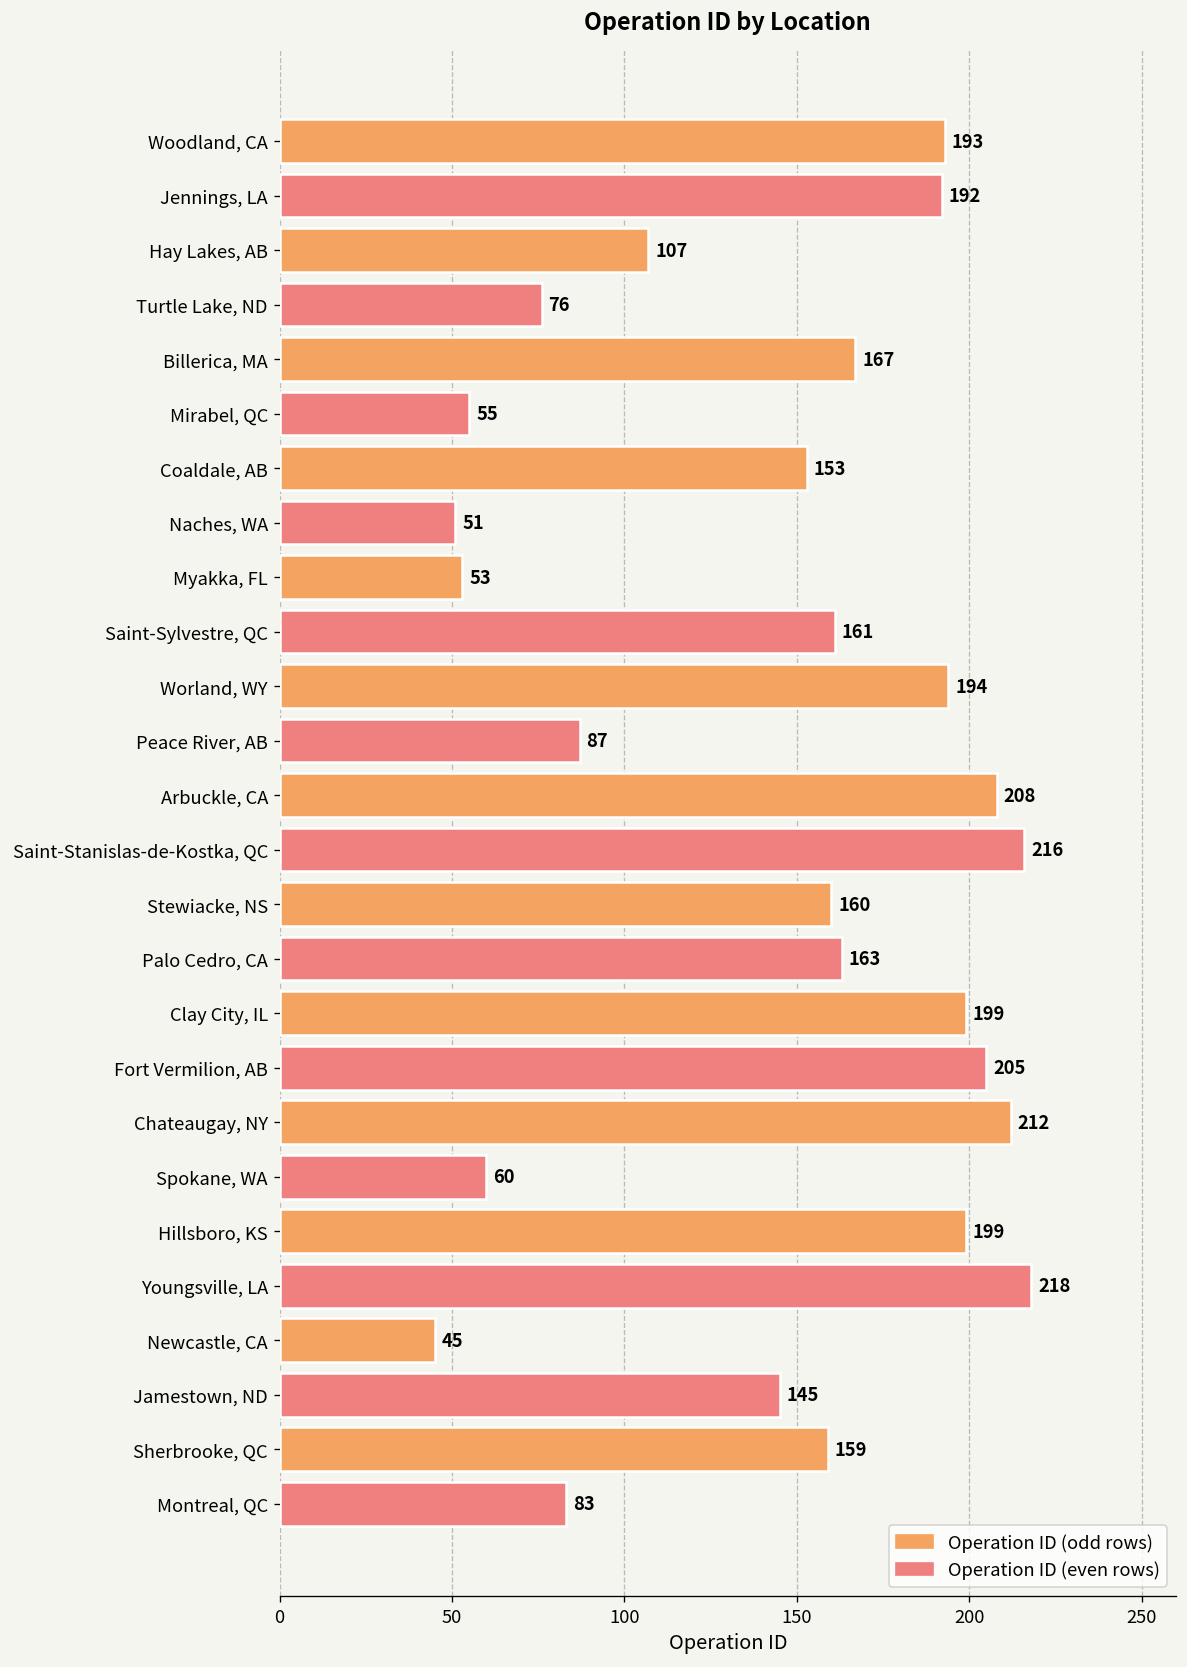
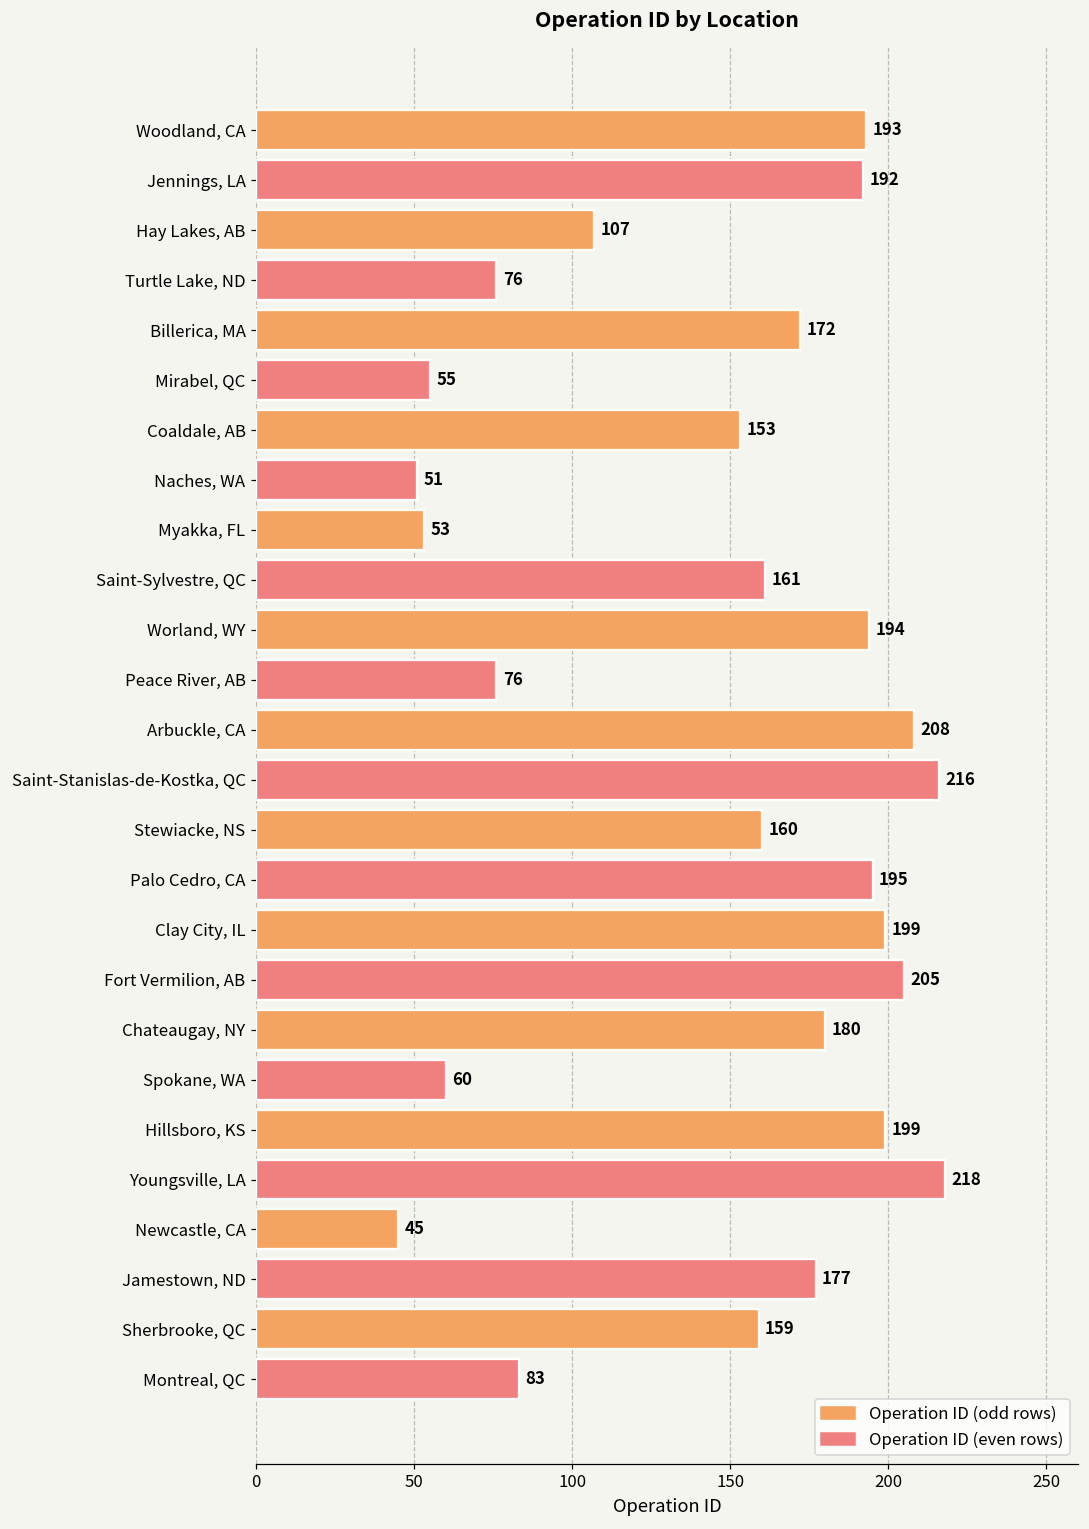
Billerica, MA: 167 -> 172
Peace River, AB: 87 -> 76
Palo Cedro, CA: 163 -> 195
Chateaugay, NY: 212 -> 180
Jamestown, ND: 145 -> 177
